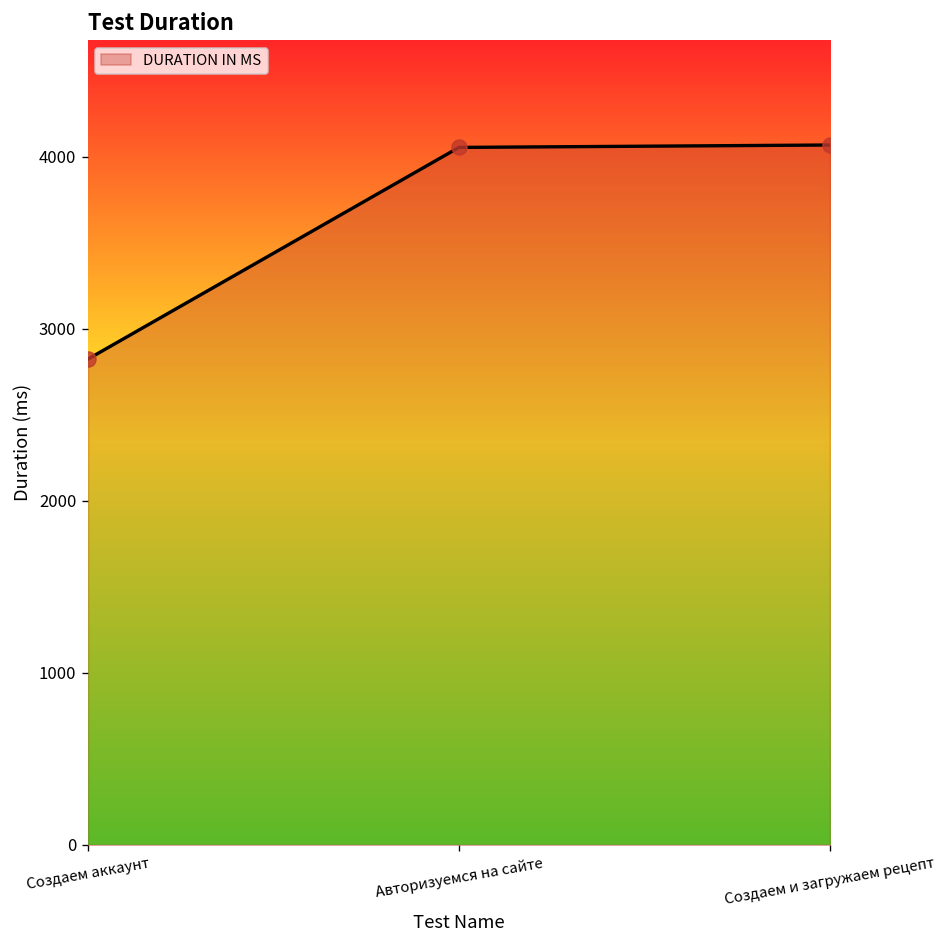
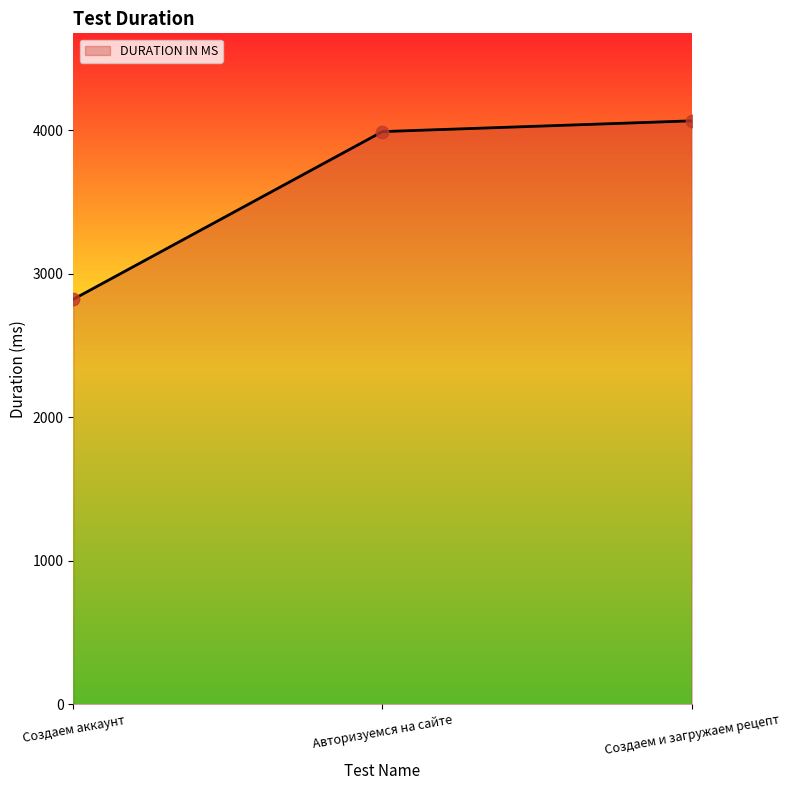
Авторизуемся на сайте: 4050 -> 3990
